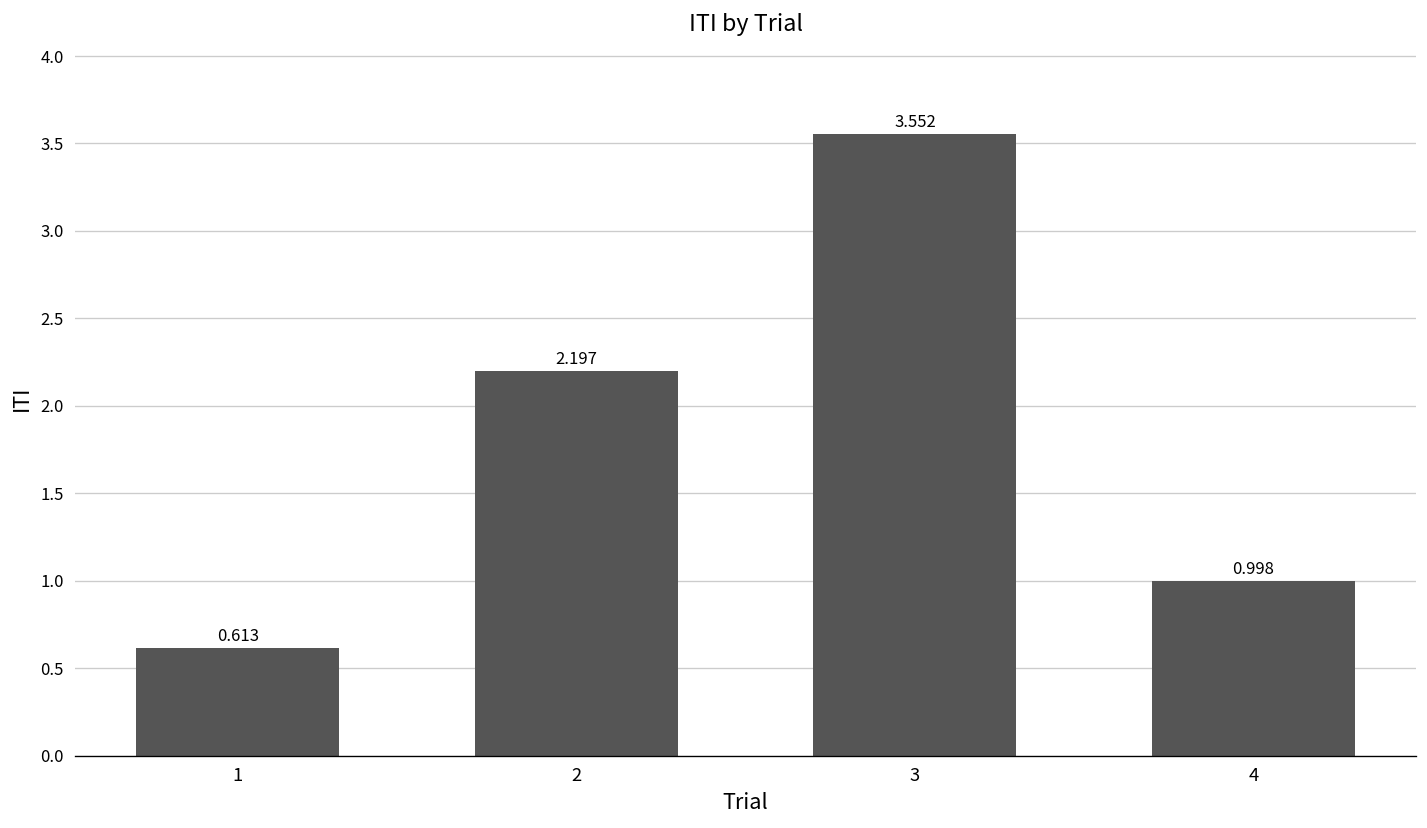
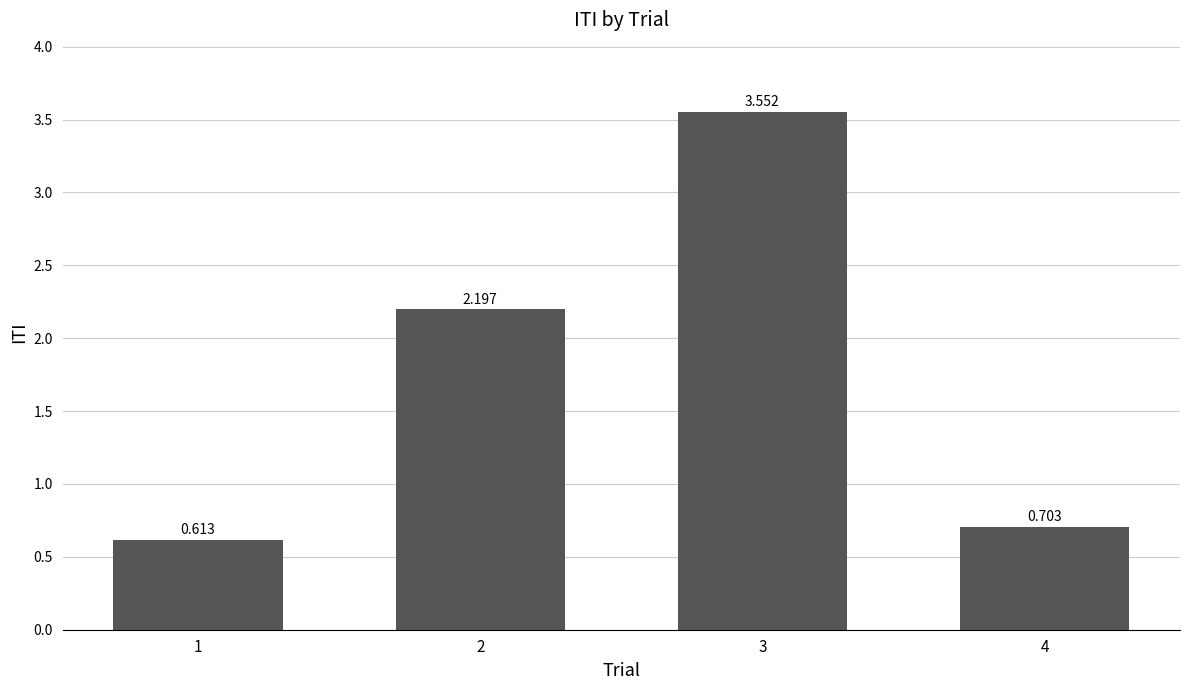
4: 0.998 -> 0.703
